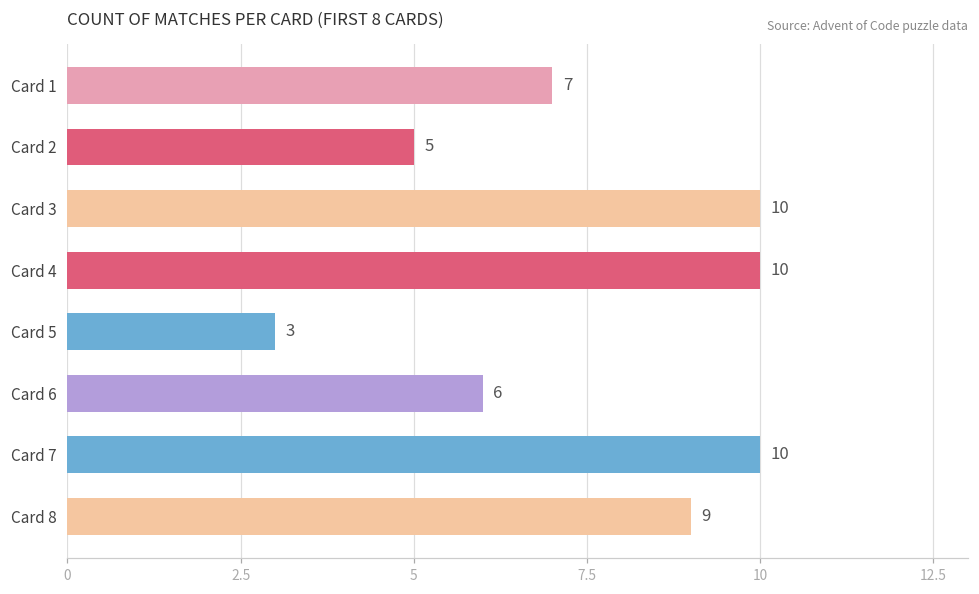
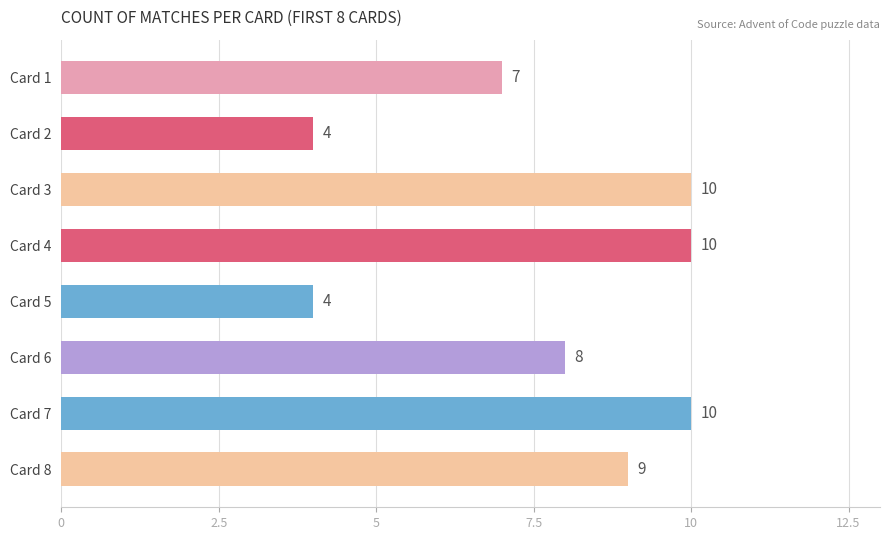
Card 2: 5 -> 4
Card 5: 3 -> 4
Card 6: 6 -> 8
